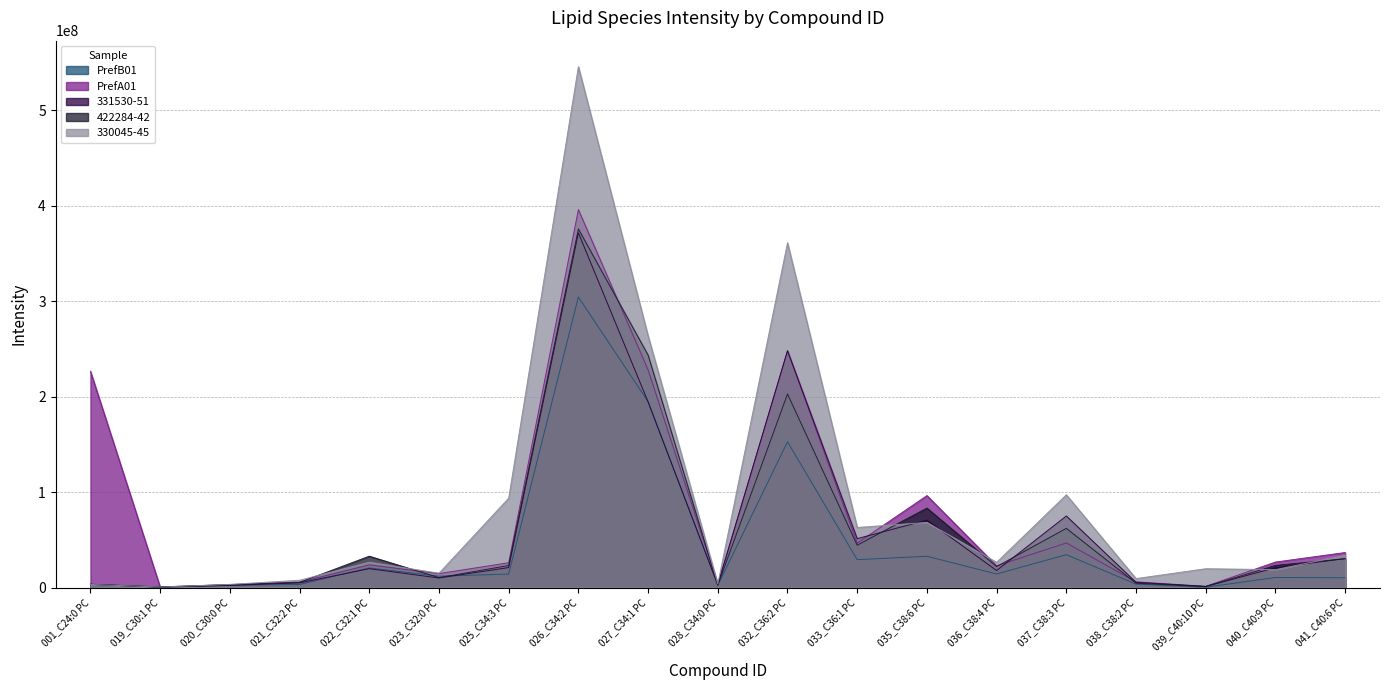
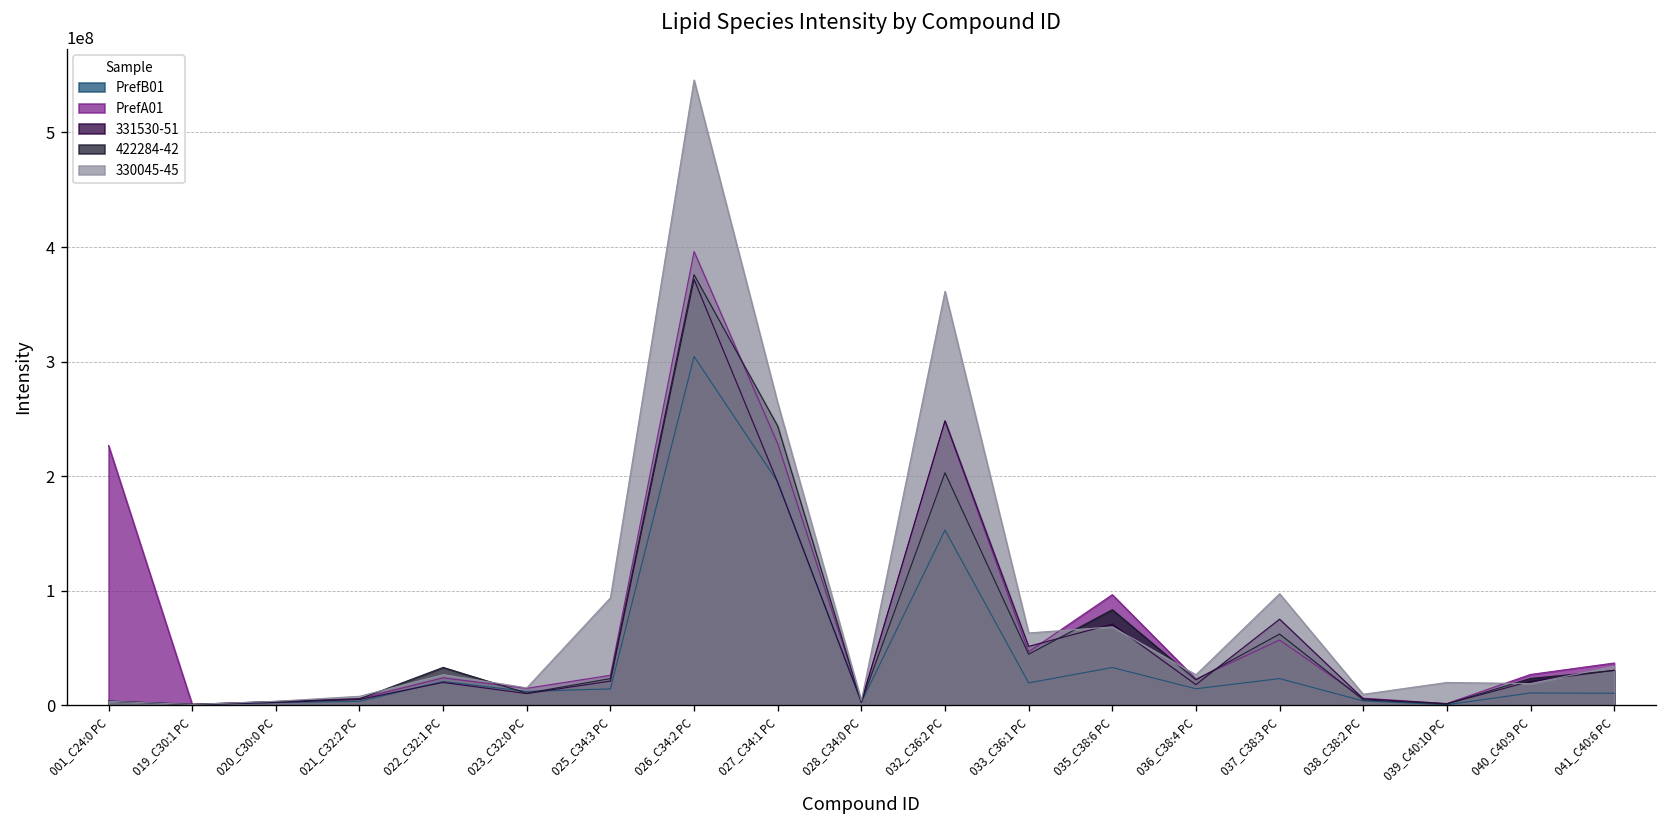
PrefB01, 033_C36:1 PC: 30000000 -> 20000000
PrefB01, 037_C38:3 PC: 30000000 -> 20000000
PrefA01, 037_C38:3 PC: 50000000 -> 60000000
